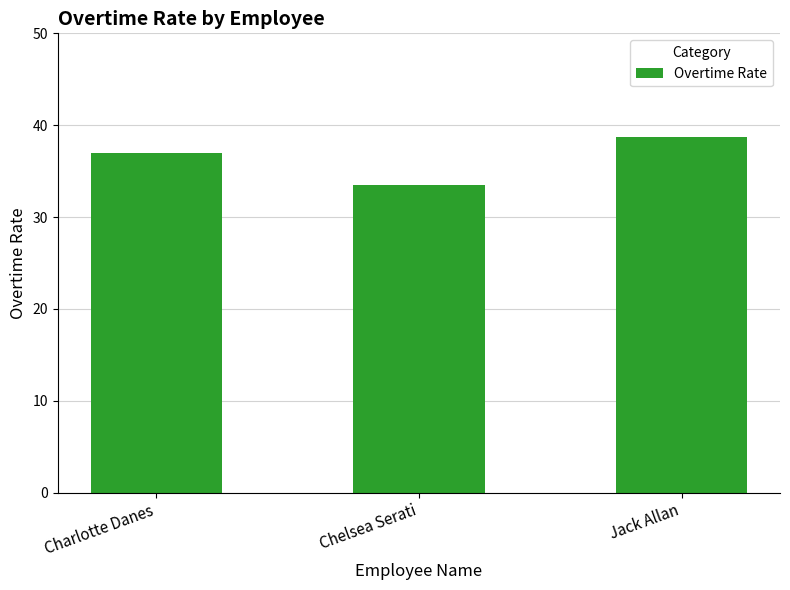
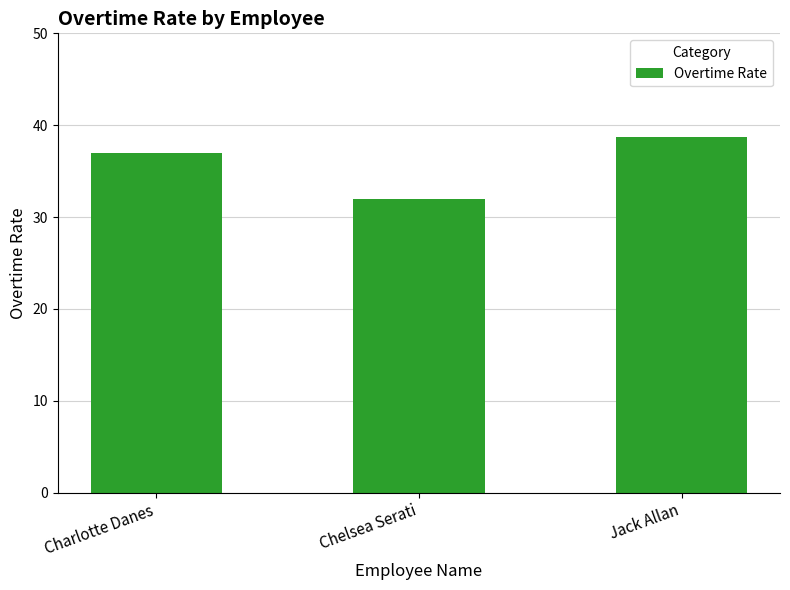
Chelsea Serati: 34 -> 32
